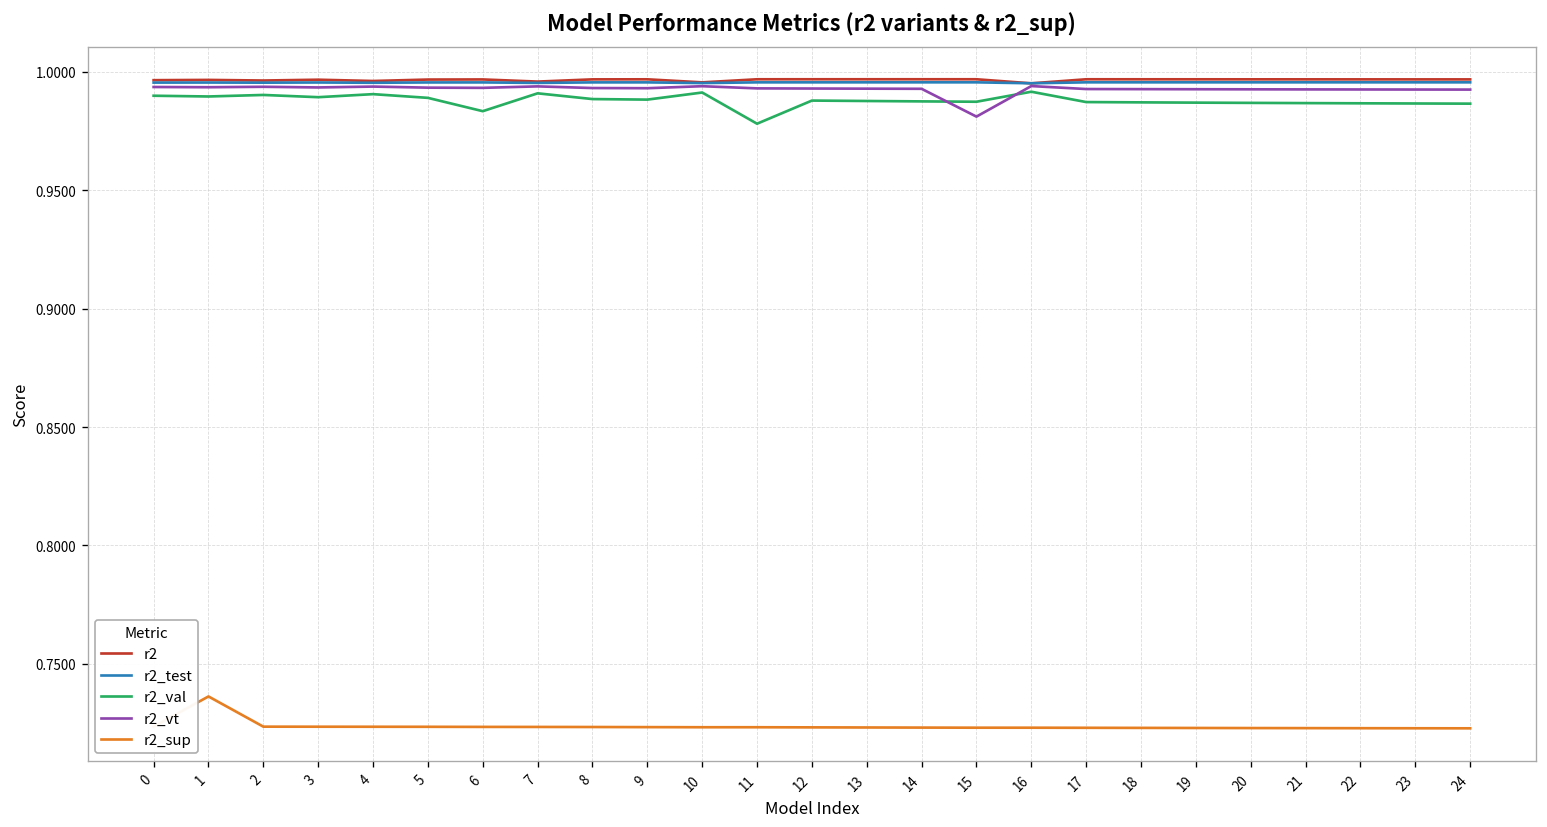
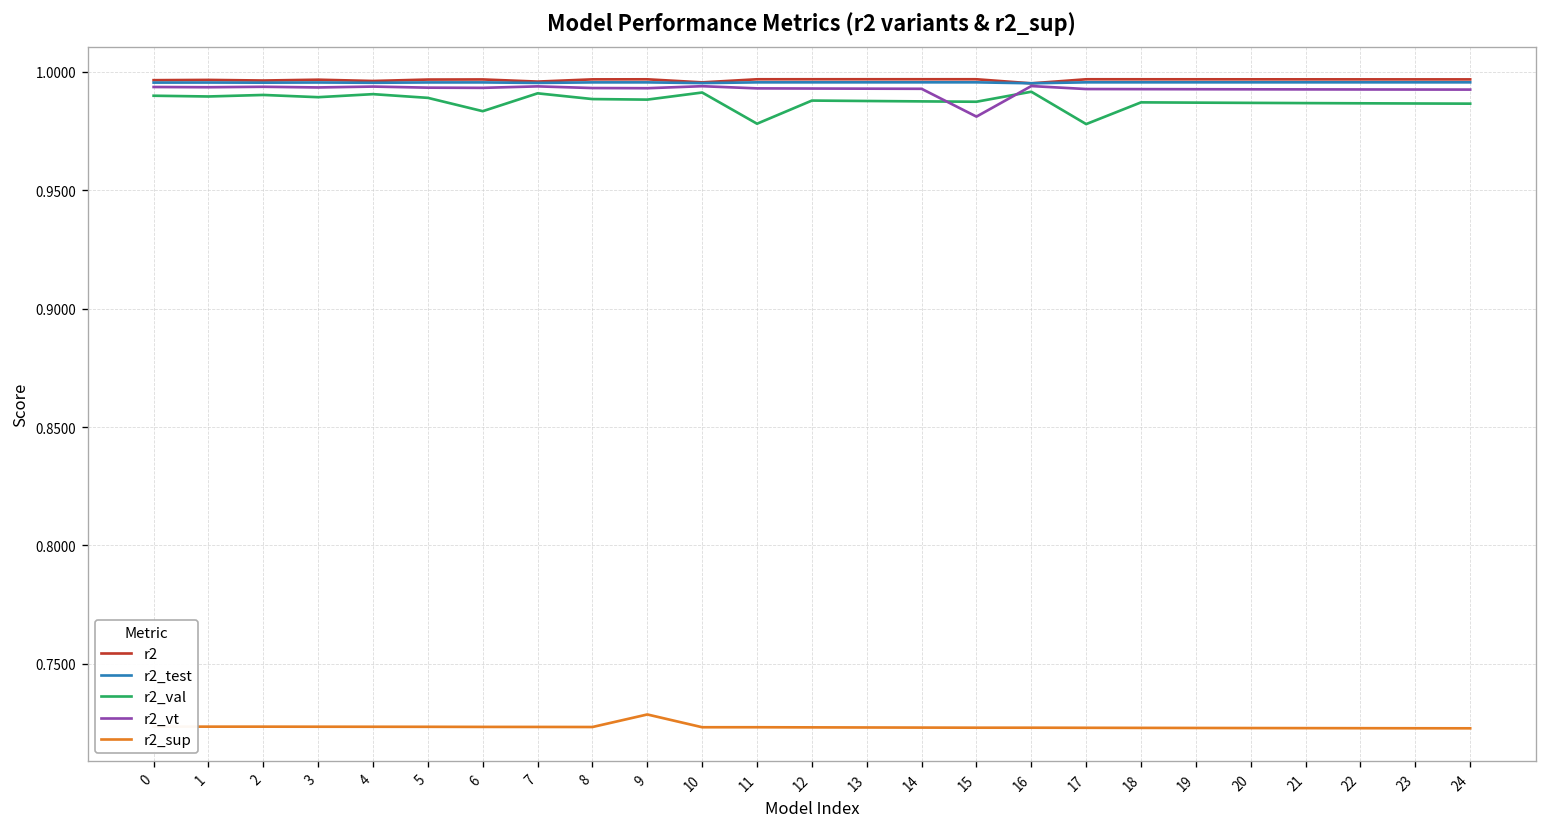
r2_sup, 1: 0.736 -> 0.723
r2_sup, 9: 0.723 -> 0.729
r2_val, 17: 0.987 -> 0.978
